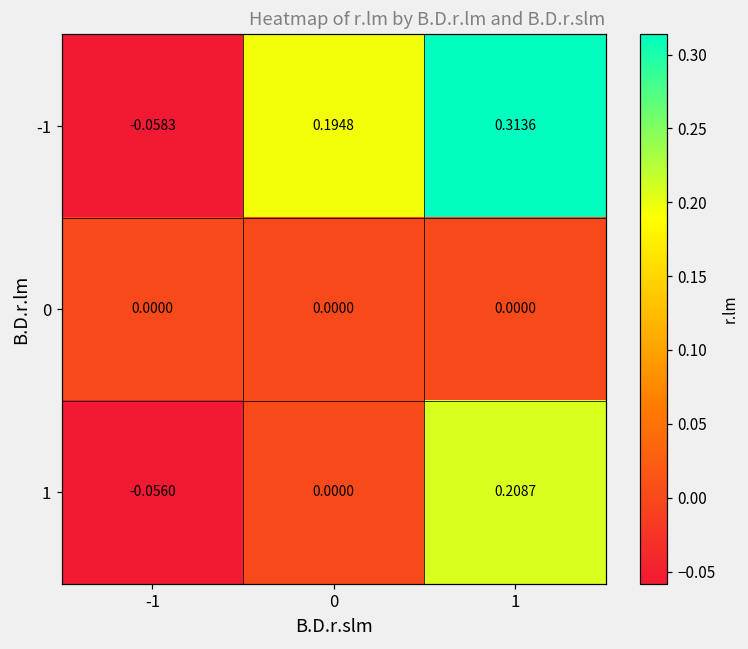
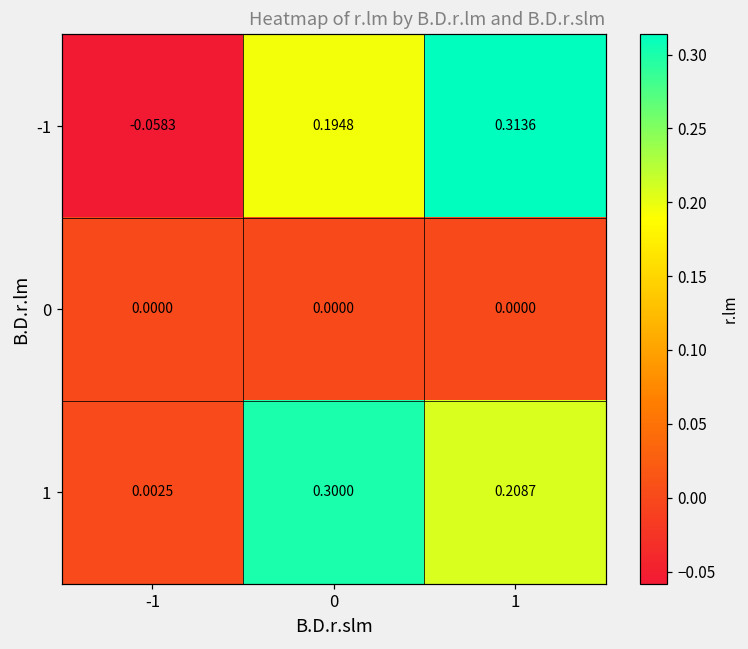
1, -1: -0.0560 -> 0.0025
1, 0: 0.0000 -> 0.3000
